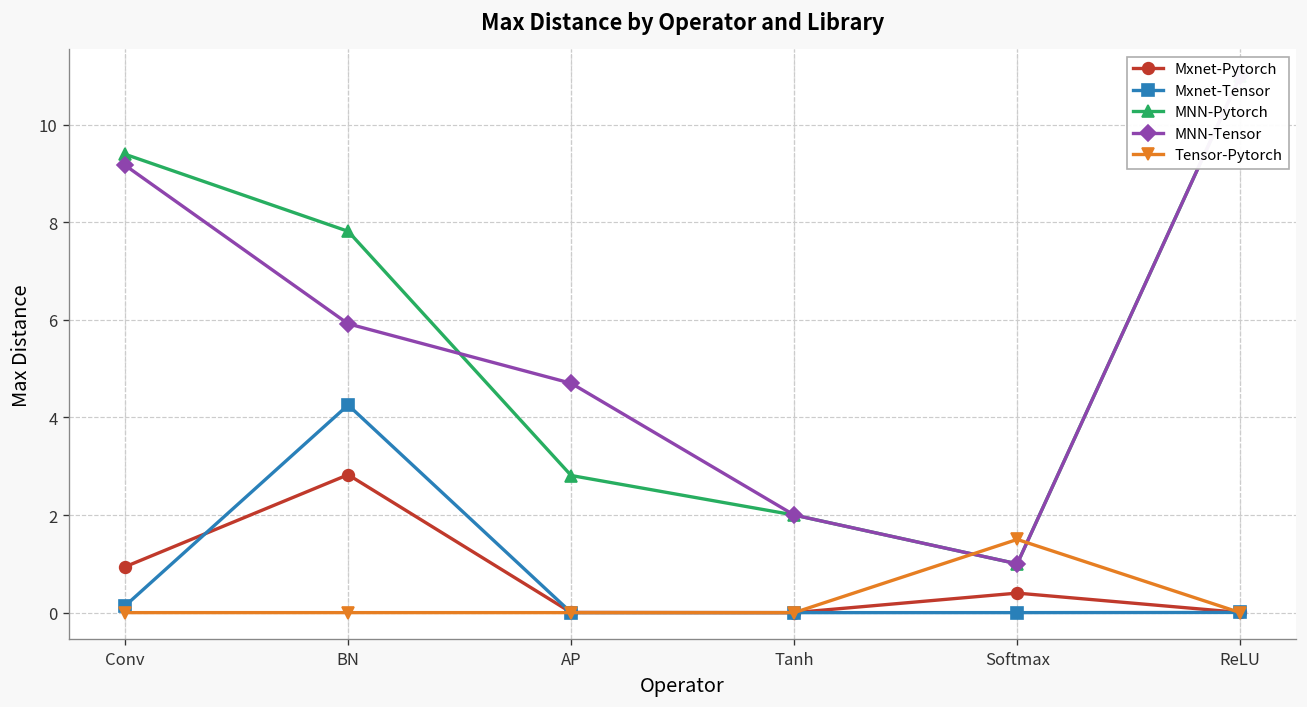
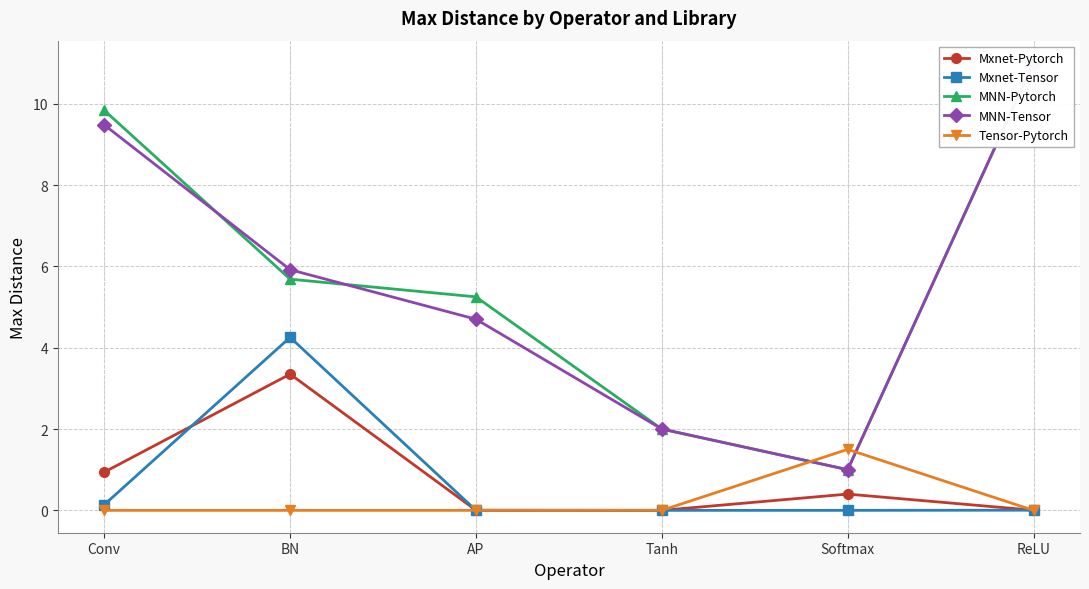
MNN-Pytorch, Conv: 9.4 -> 9.8
MNN-Tensor, Conv: 9.2 -> 9.5
Mxnet-Pytorch, BN: 2.8 -> 3.3
MNN-Pytorch, BN: 7.8 -> 5.7
MNN-Pytorch, AP: 2.8 -> 5.3
